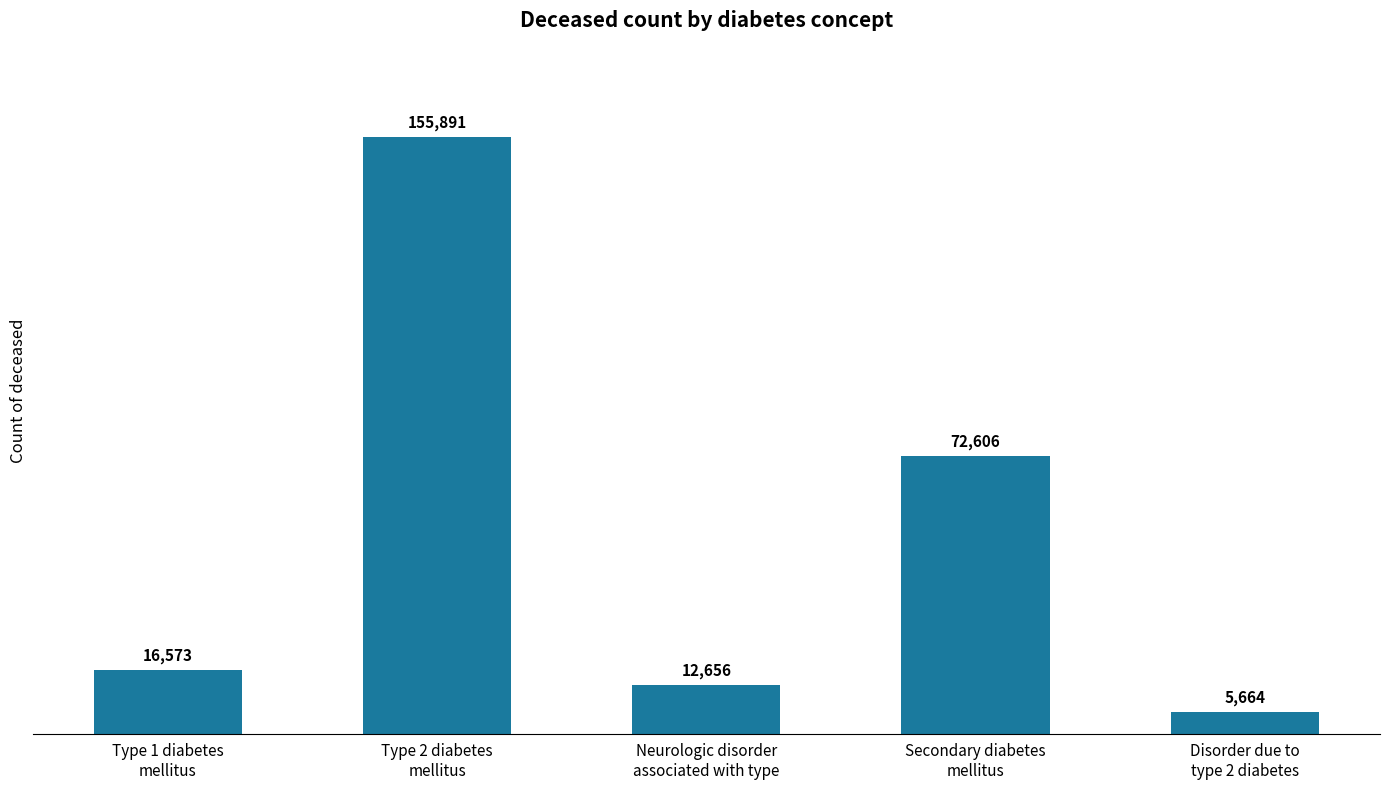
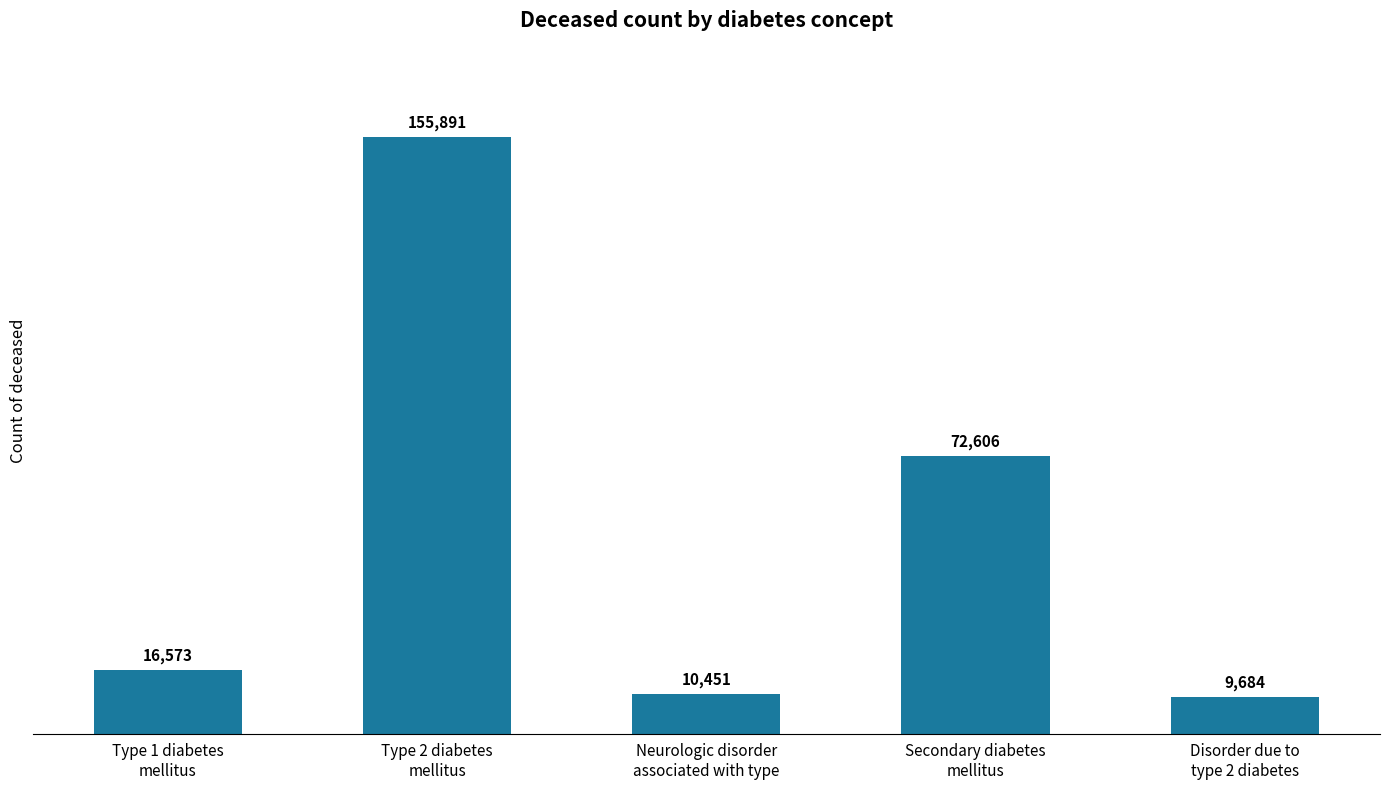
Neurologic disorder associated with type: 12,656 -> 10,451
Disorder due to type 2 diabetes: 5,664 -> 9,684
